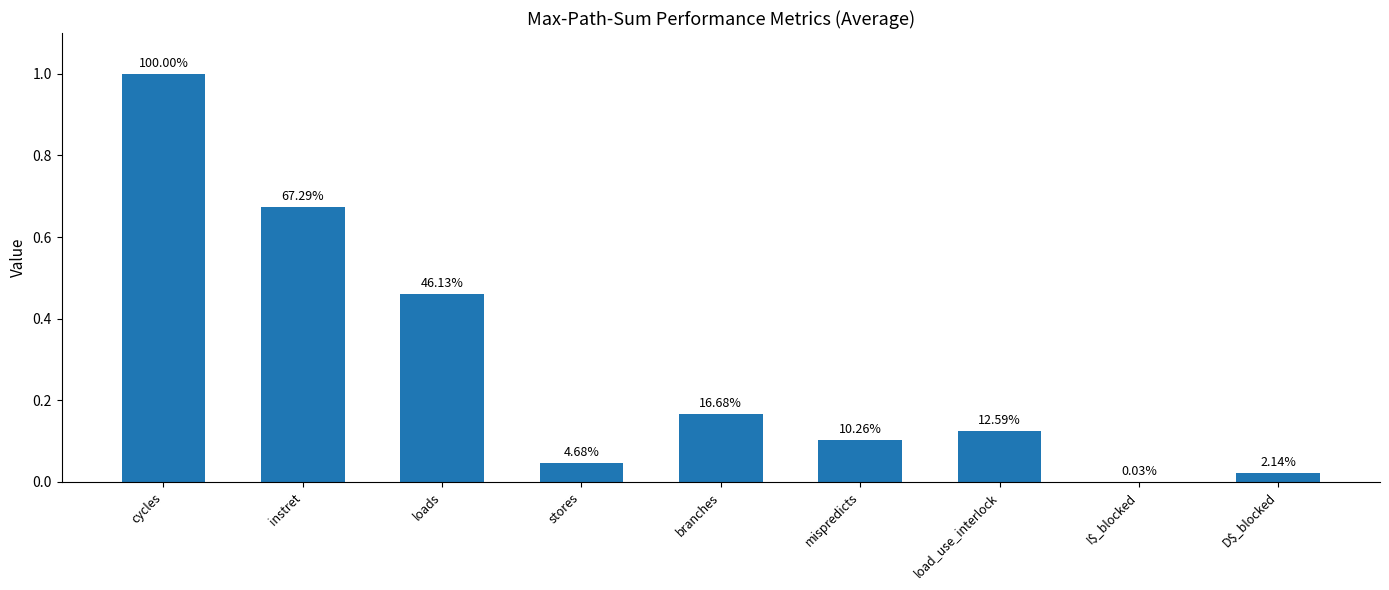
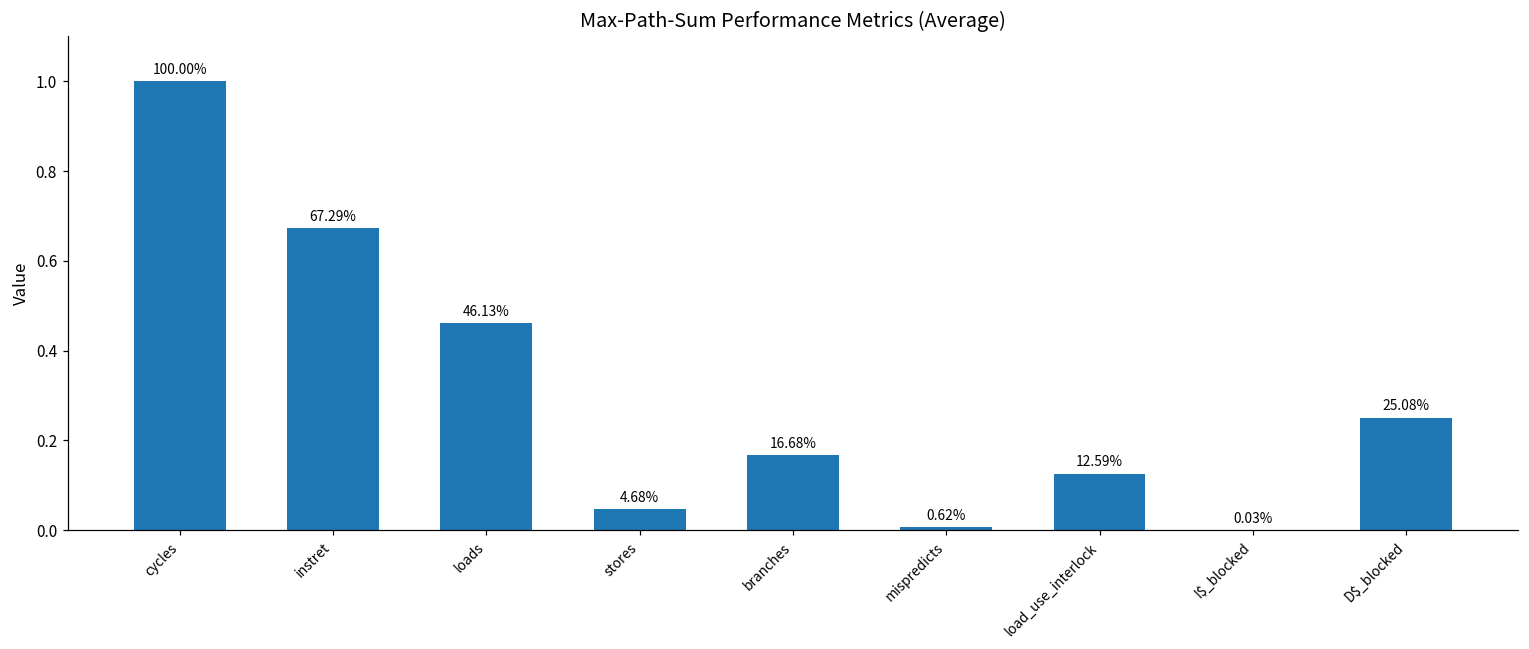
mispredicts: 10.26% -> 0.62%
D$_blocked: 2.14% -> 25.08%
